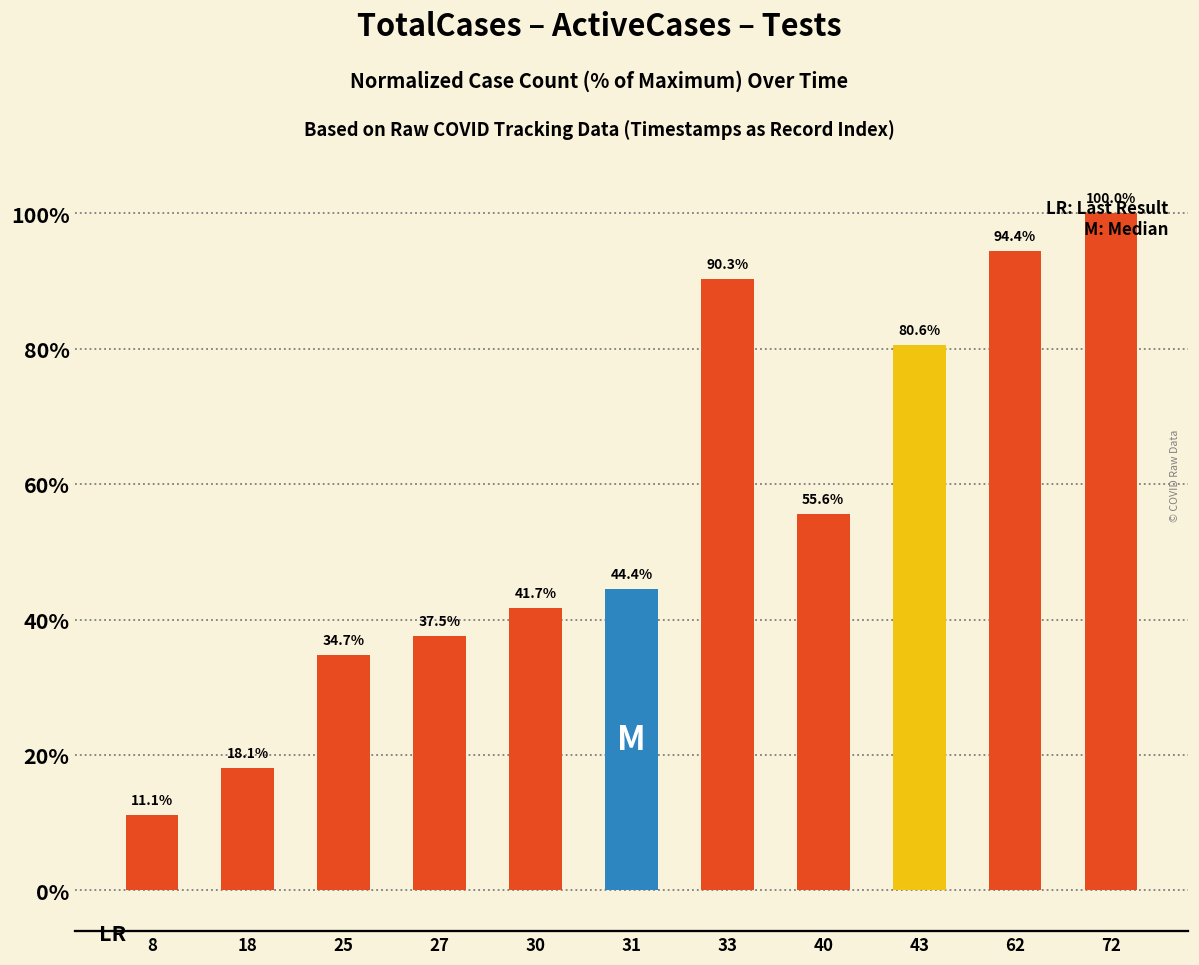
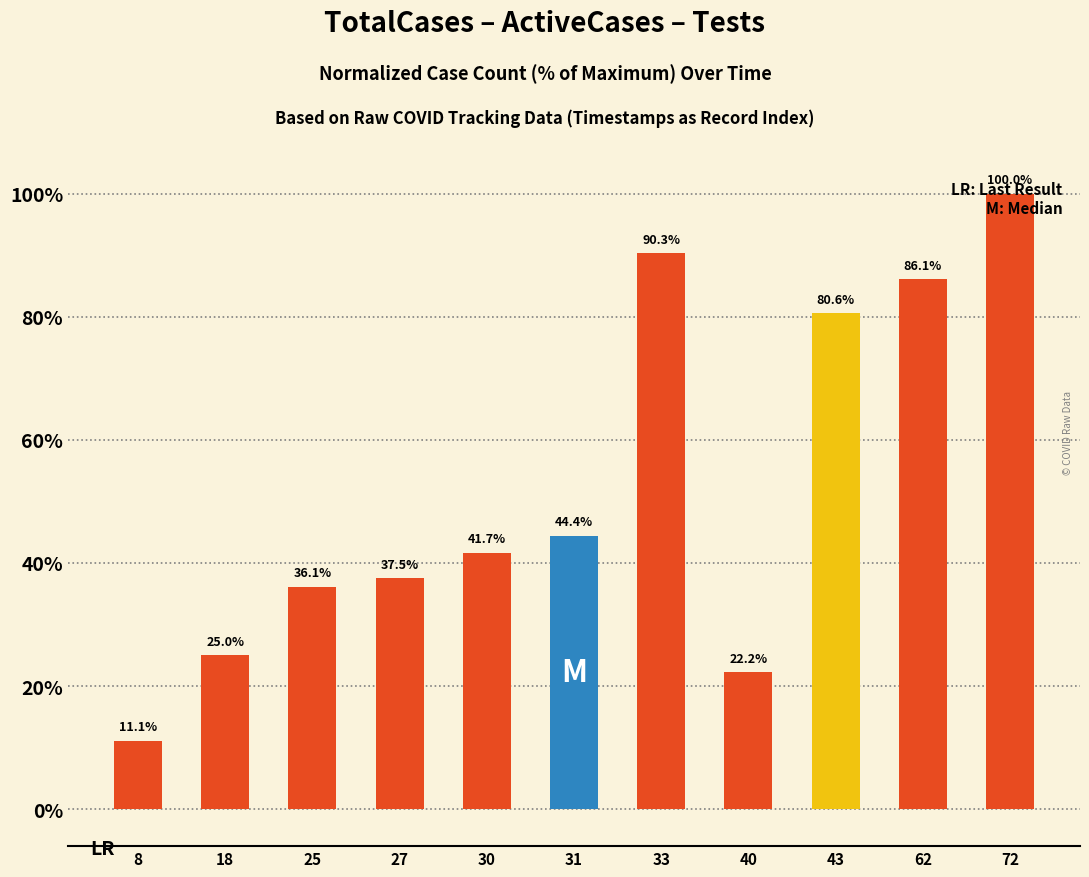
18: 18.1% -> 25.0%
25: 34.7% -> 36.1%
40: 55.6% -> 22.2%
62: 94.4% -> 86.1%
